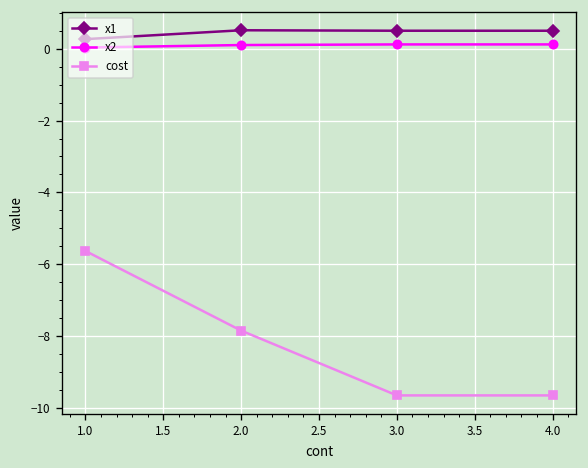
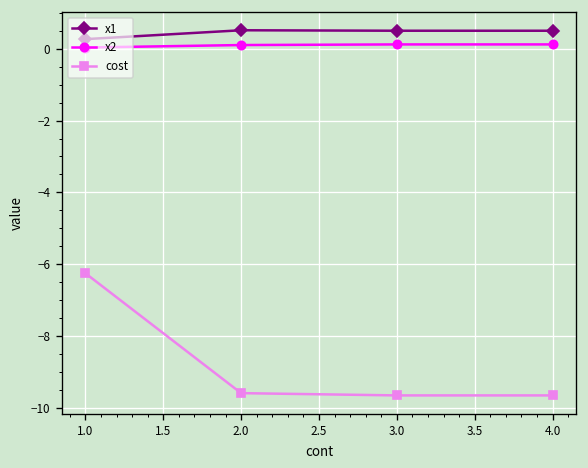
cost, 1.0: -5.6 -> -6.3
cost, 2.0: -7.9 -> -9.6
